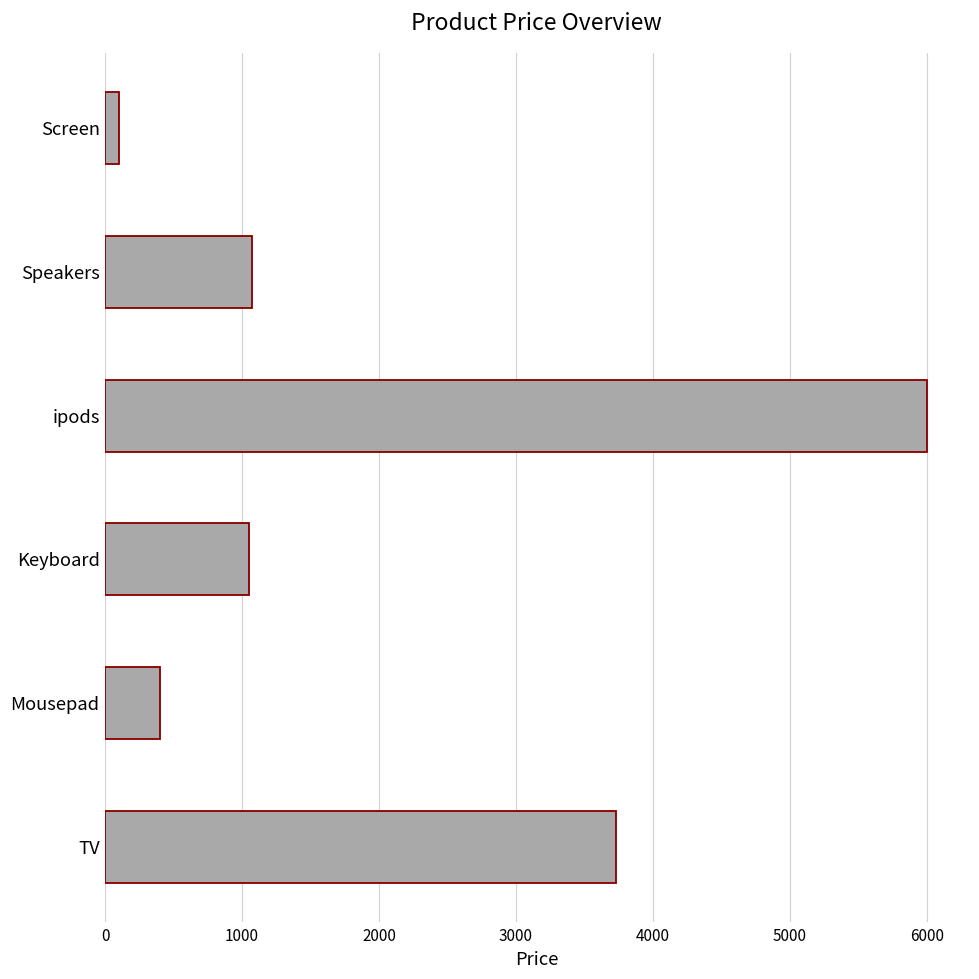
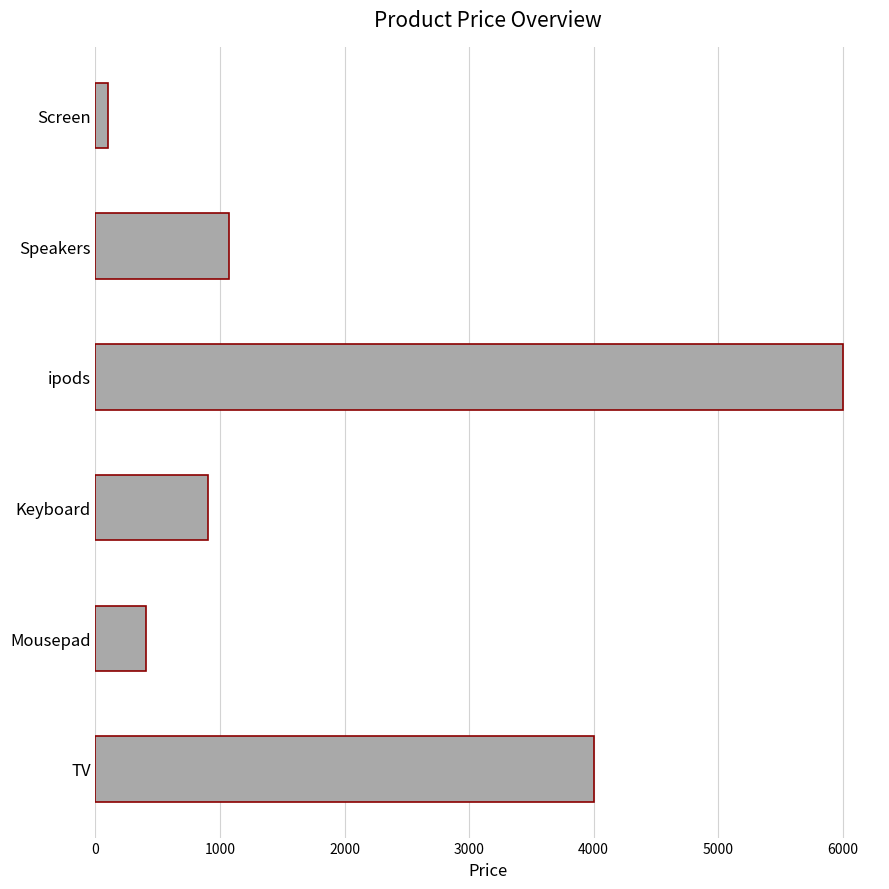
Keyboard: 1050 -> 900
TV: 3730 -> 4000
